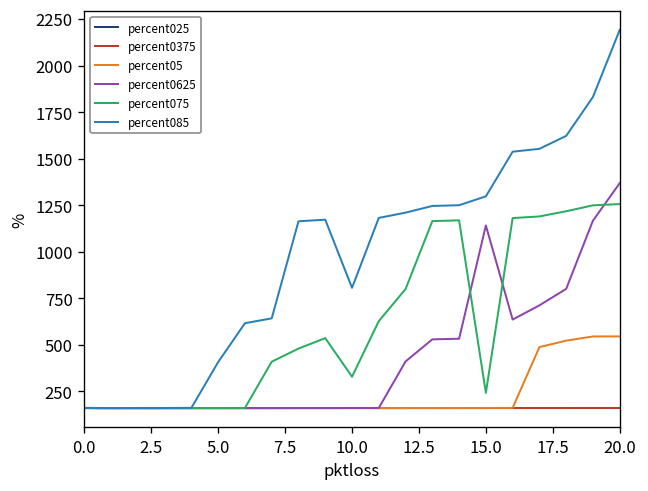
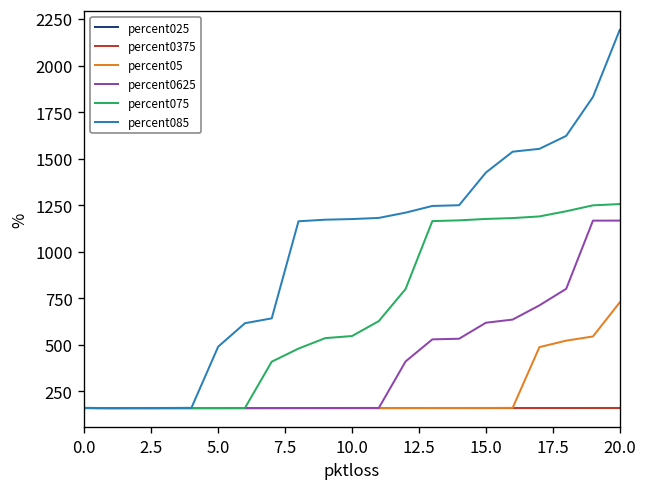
percent085, 5.0: 410 -> 490
percent075, 10.0: 330 -> 550
percent085, 10.0: 810 -> 1170
percent0625, 15.0: 1140 -> 620
percent075, 15.0: 240 -> 1180
percent085, 15.0: 1300 -> 1420
percent05, 20.0: 540 -> 730
percent0625, 20.0: 1370 -> 1170
